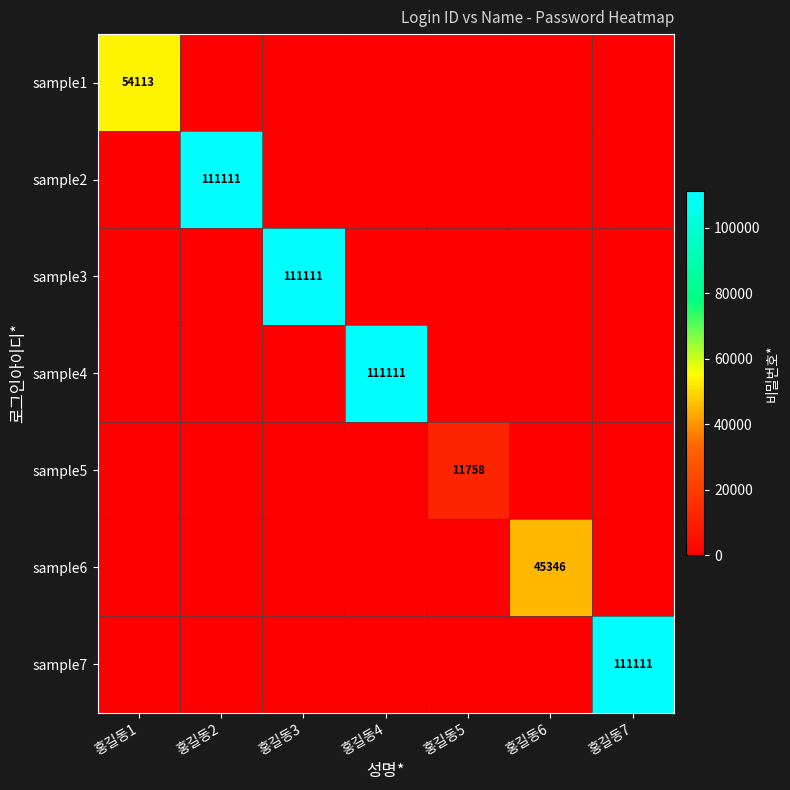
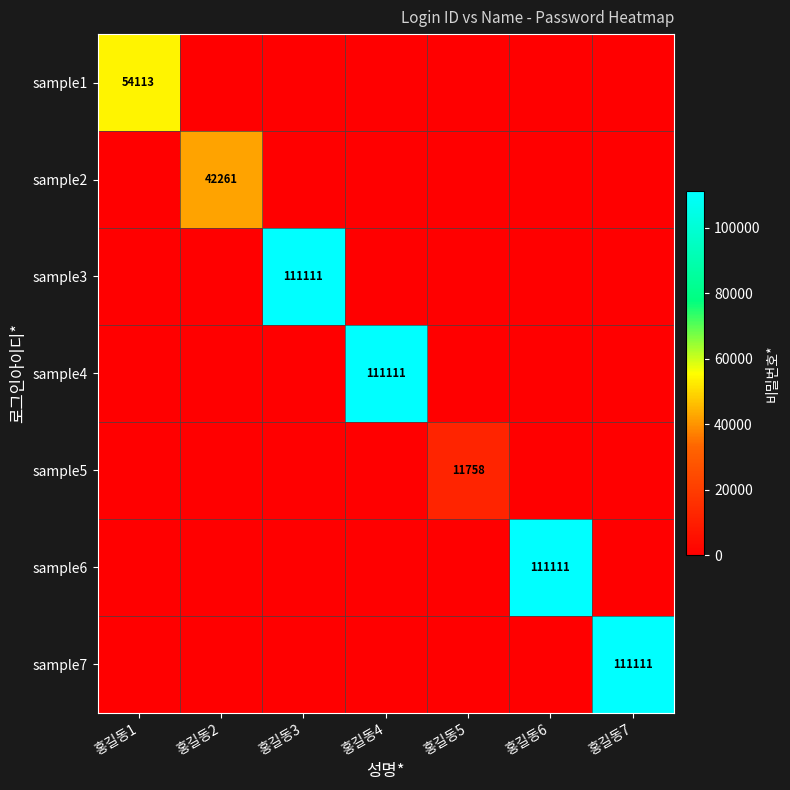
sample2, 홍길동2: 111111 -> 42261
sample6, 홍길동6: 45346 -> 111111
